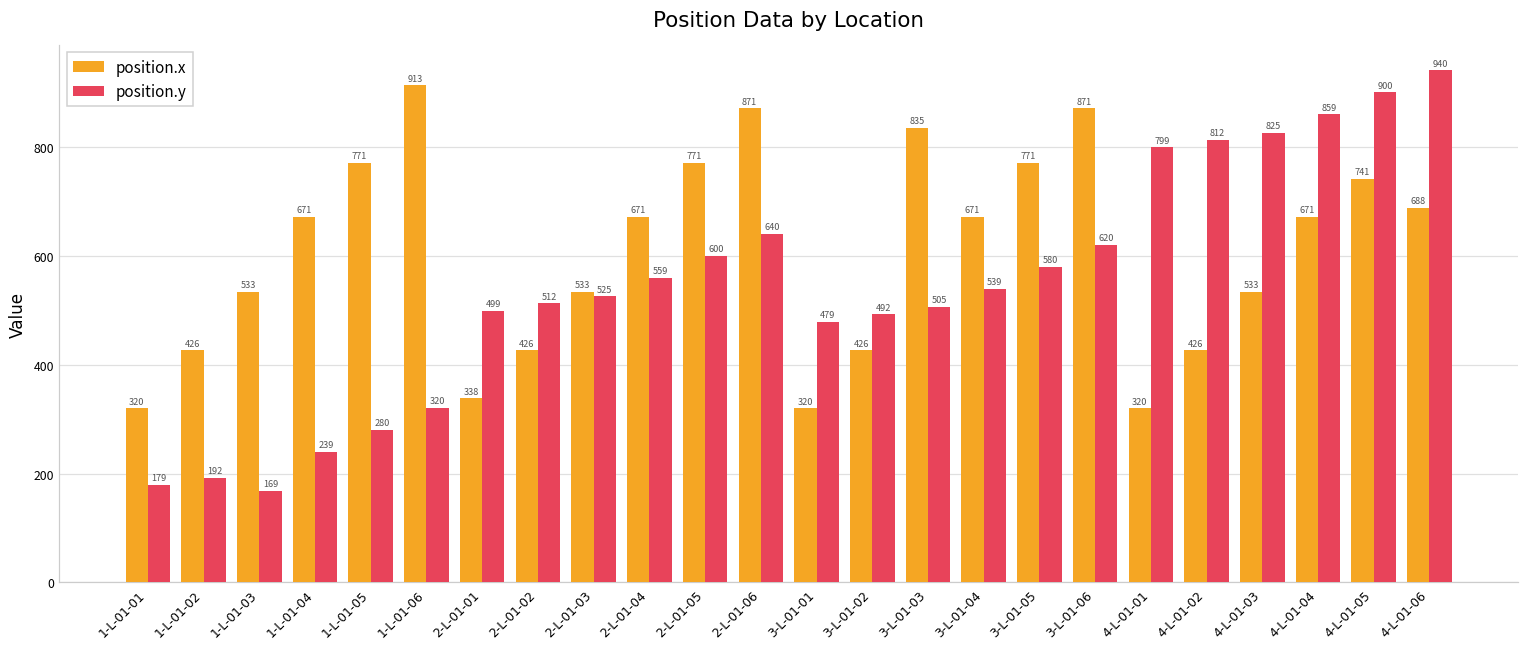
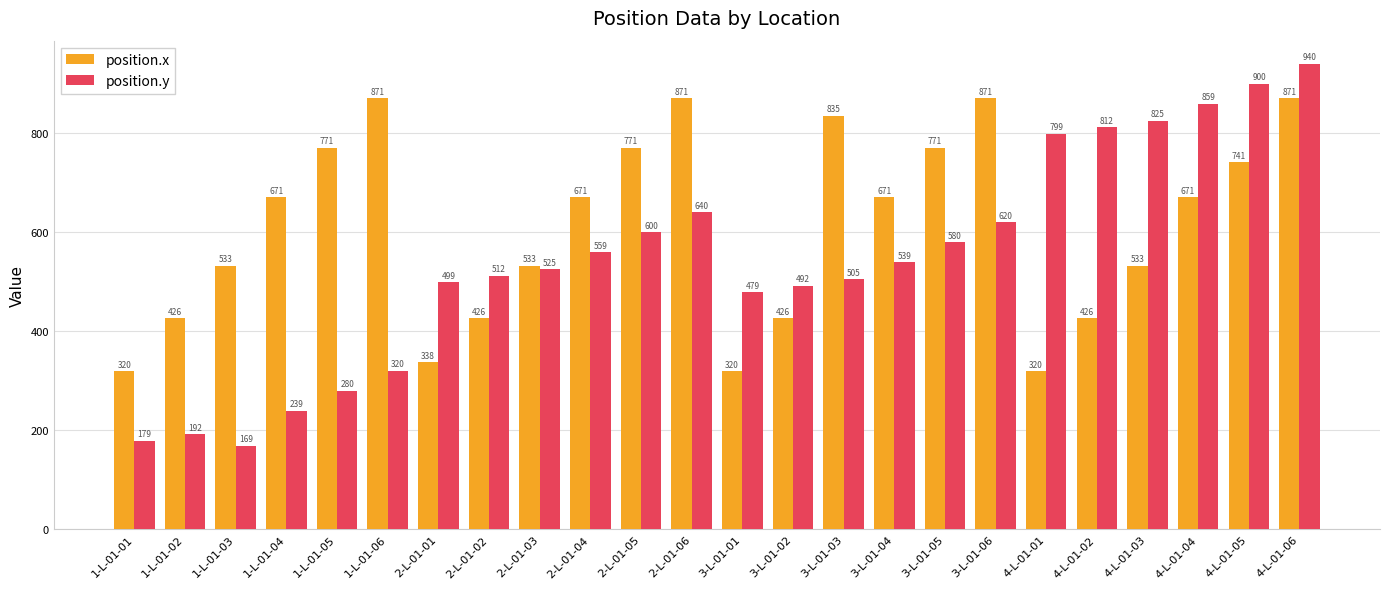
position.x, 1-L-01-06: 913 -> 871
position.x, 4-L-01-06: 688 -> 871
